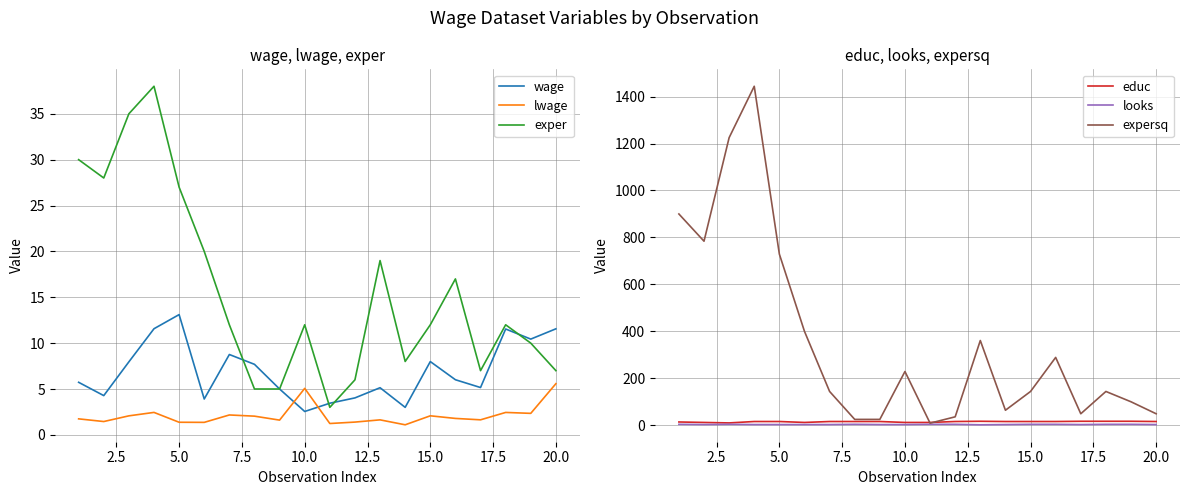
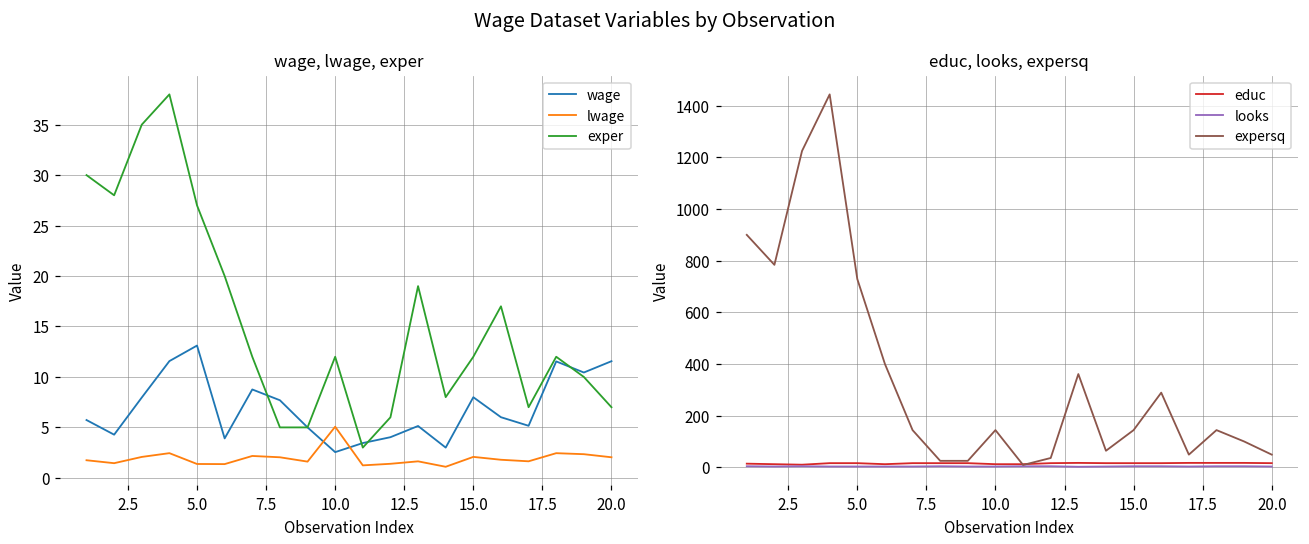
wage, lwage, exper, lwage, 20.0: 6 -> 2
educ, looks, expersq, expersq, 10.0: 230 -> 140
